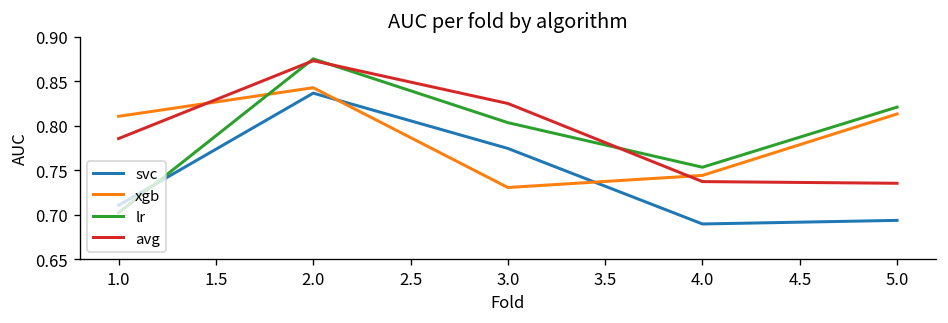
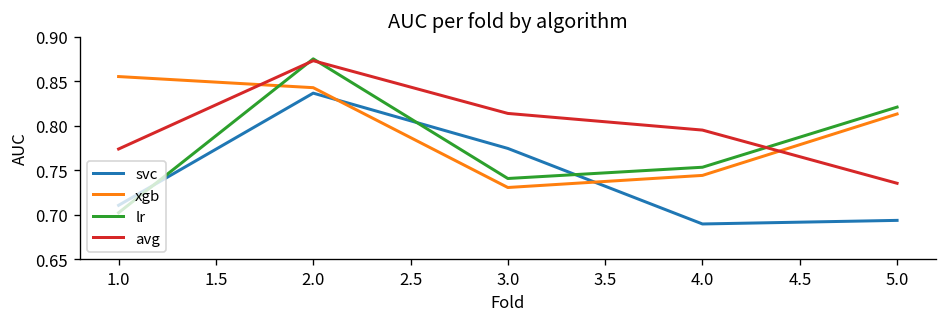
xgb, 1.0: 0.81 -> 0.86
avg, 1.0: 0.79 -> 0.77
lr, 3.0: 0.80 -> 0.74
avg, 3.0: 0.82 -> 0.81
avg, 4.0: 0.74 -> 0.79
